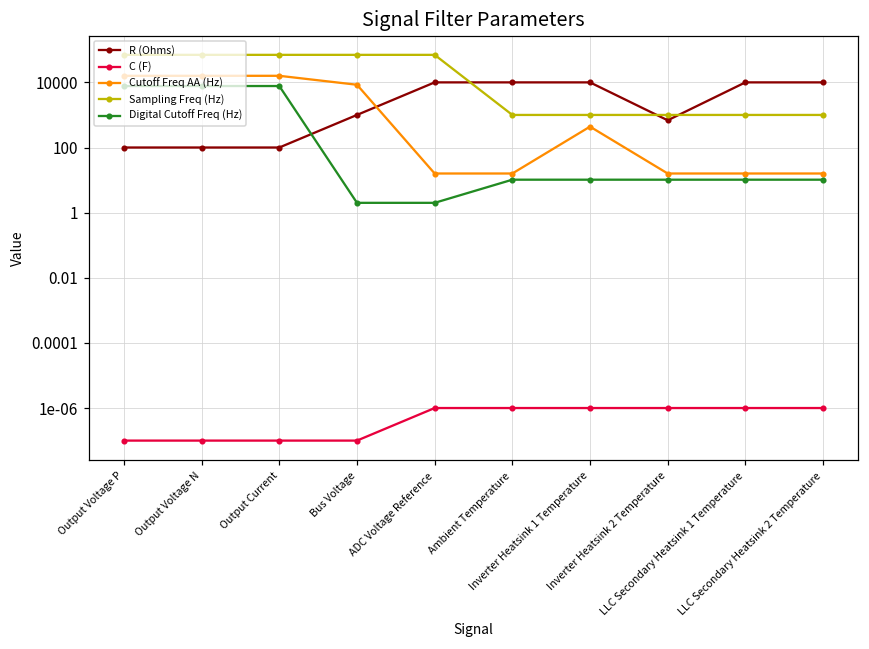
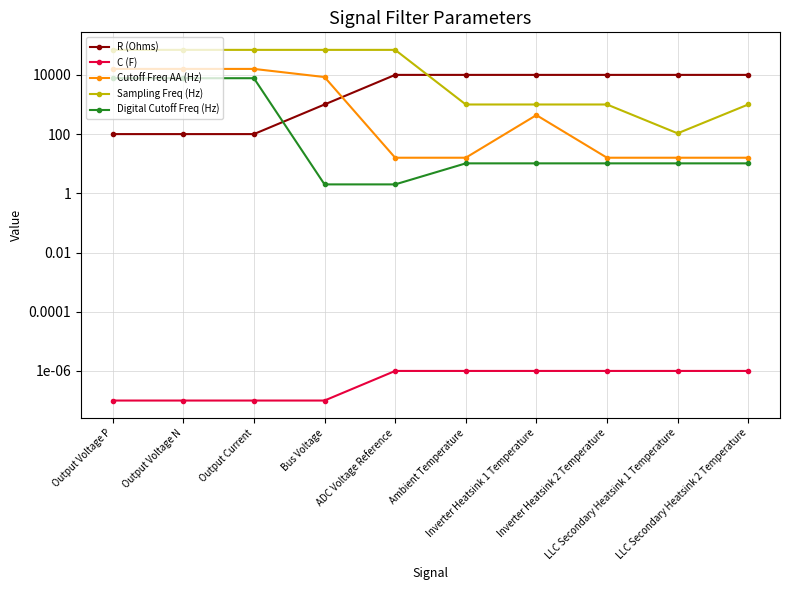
R (Ohms), Inverter Heatsink 2 Temperature: 700 -> 10000
Sampling Freq (Hz), LLC Secondary Heatsink 1 Temperature: 1000 -> 110
